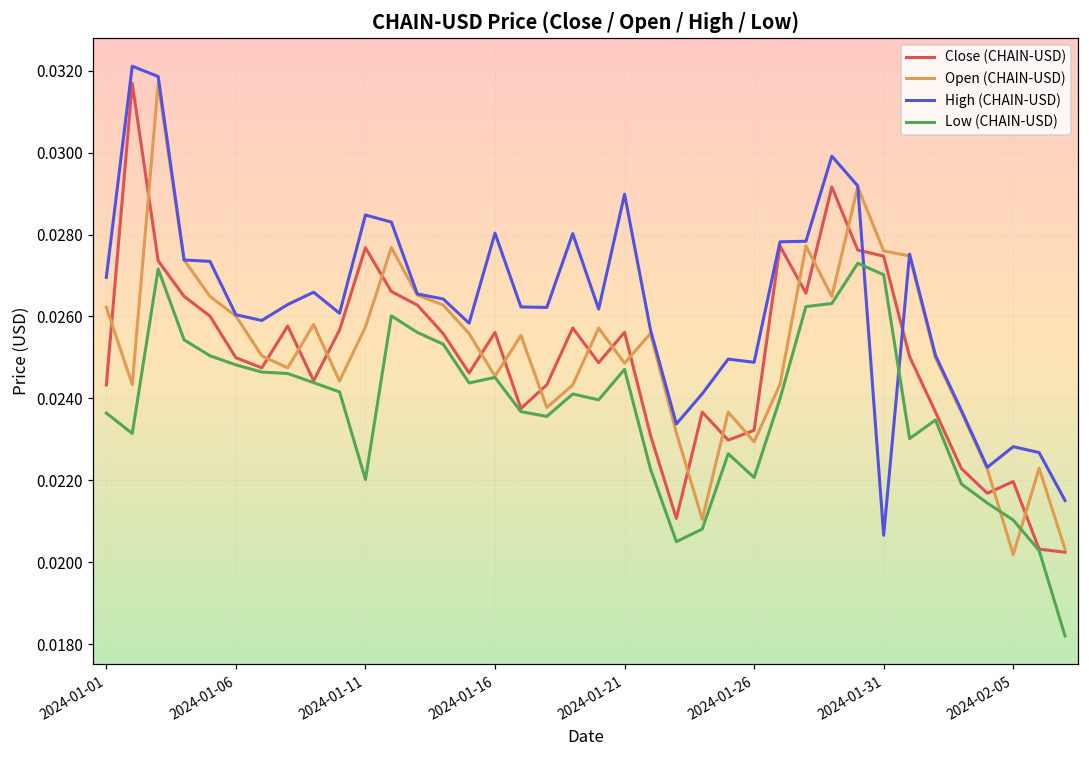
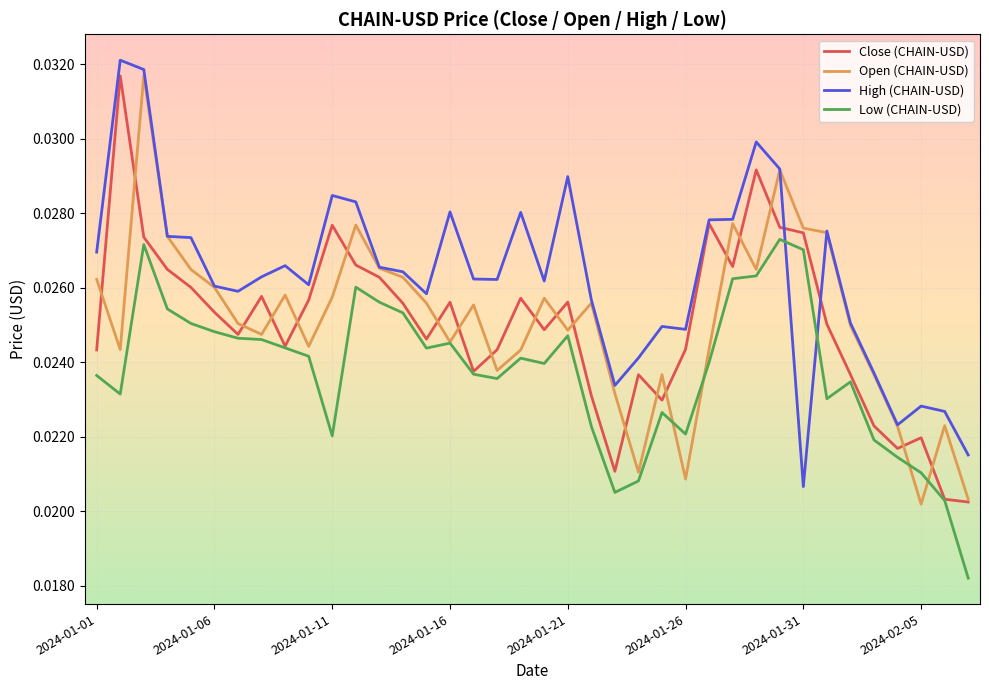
Close (CHAIN-USD), 2024-01-06: 0.0250 -> 0.0253
Close (CHAIN-USD), 2024-01-26: 0.0232 -> 0.0243
Open (CHAIN-USD), 2024-01-26: 0.0229 -> 0.0209
